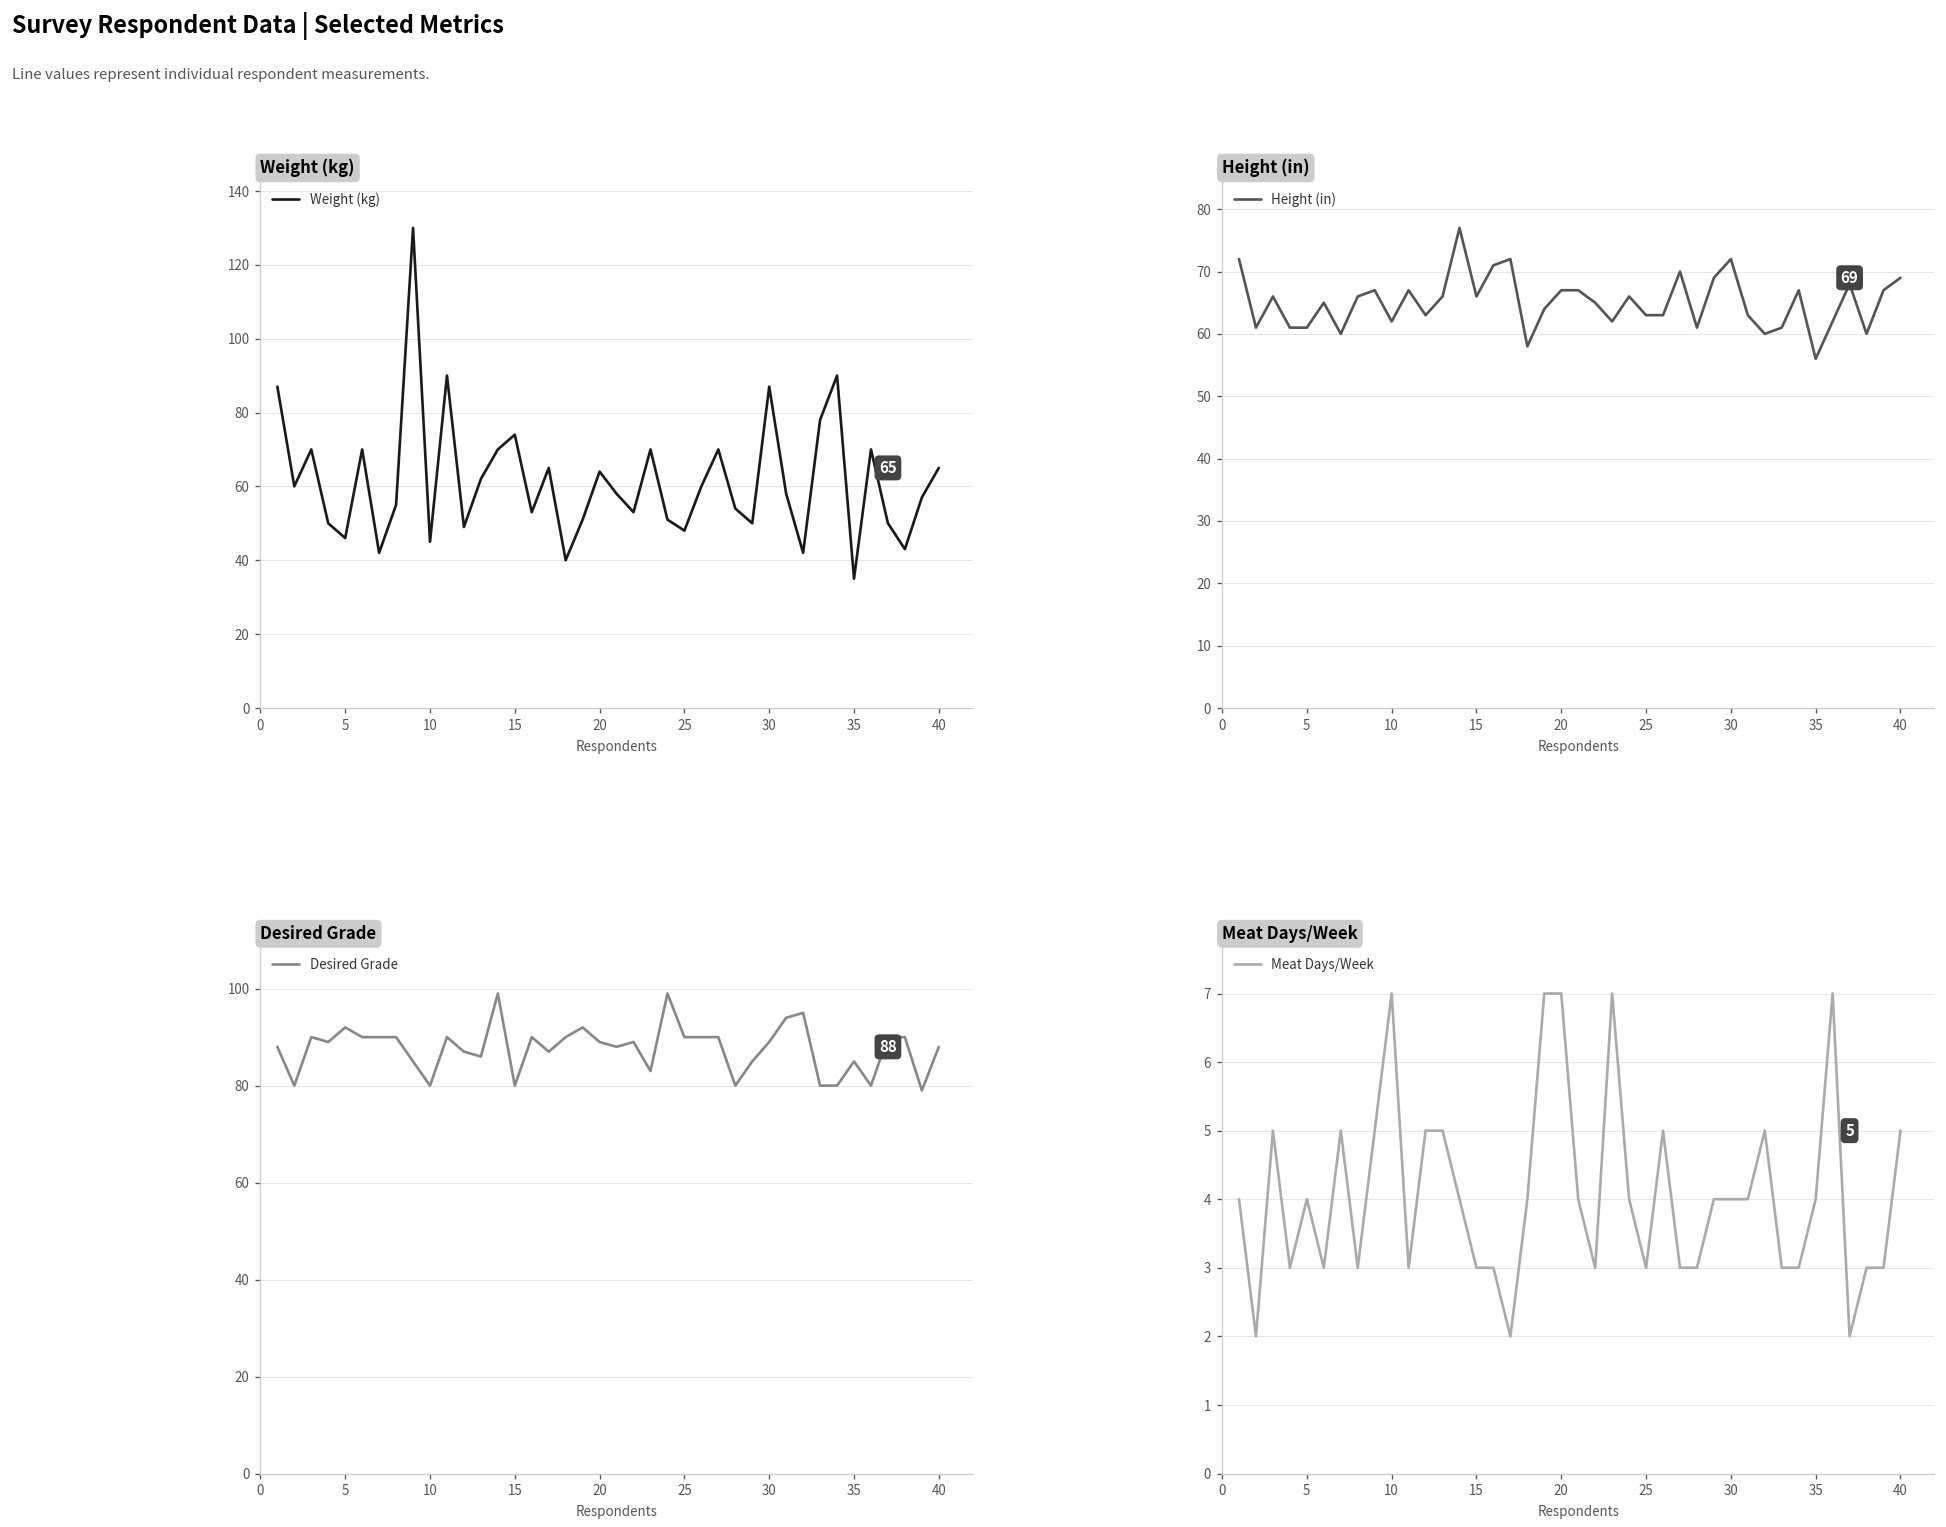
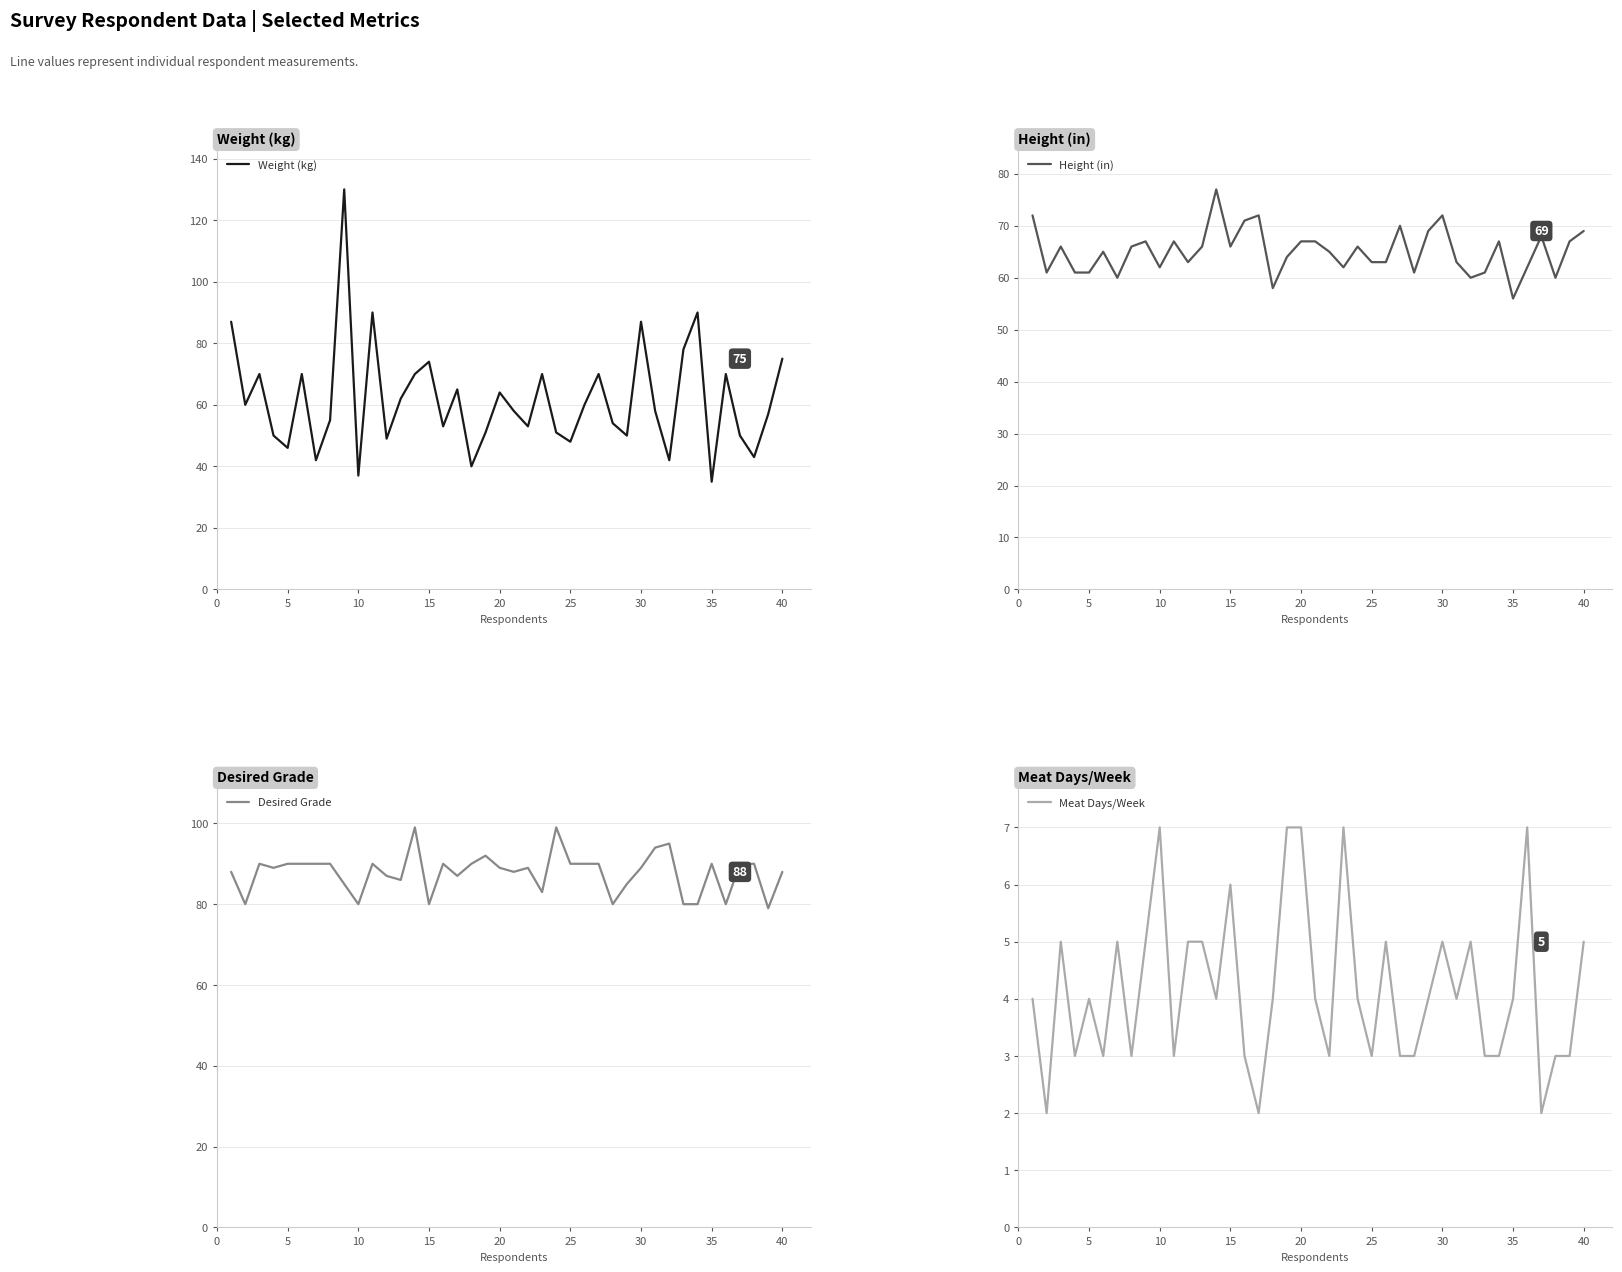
Weight (kg), 10: 45 -> 37
Weight (kg), 40: 65 -> 75
Desired Grade, 5: 92 -> 90
Desired Grade, 35: 85 -> 90
Meat Days/Week, 15: 3 -> 6
Meat Days/Week, 30: 4 -> 5
